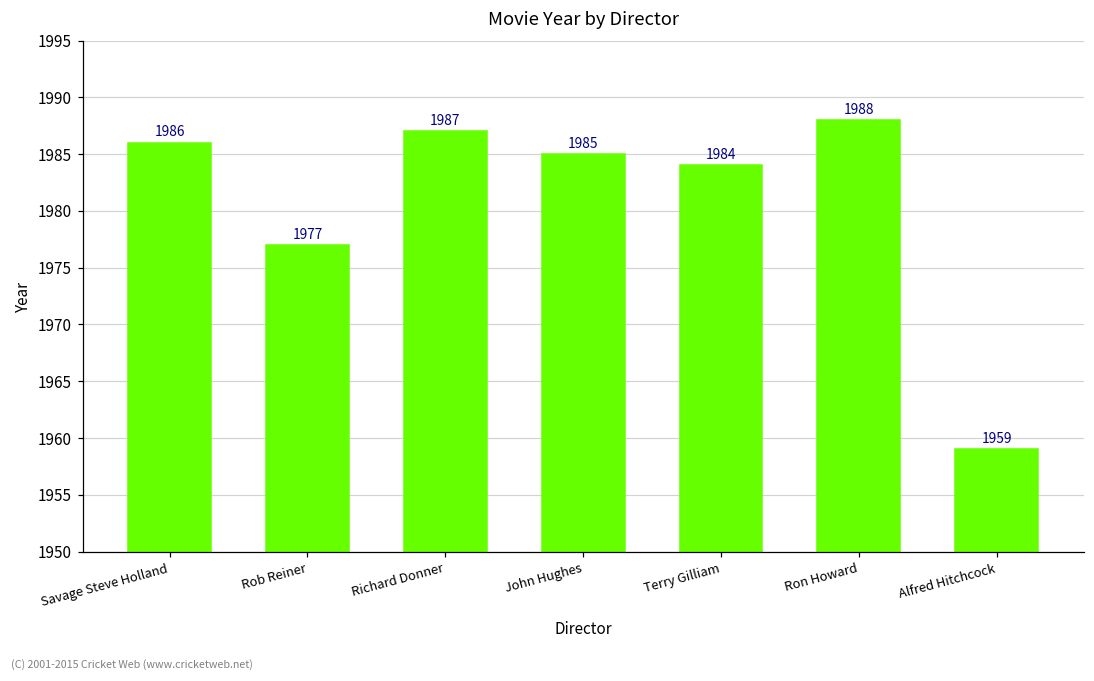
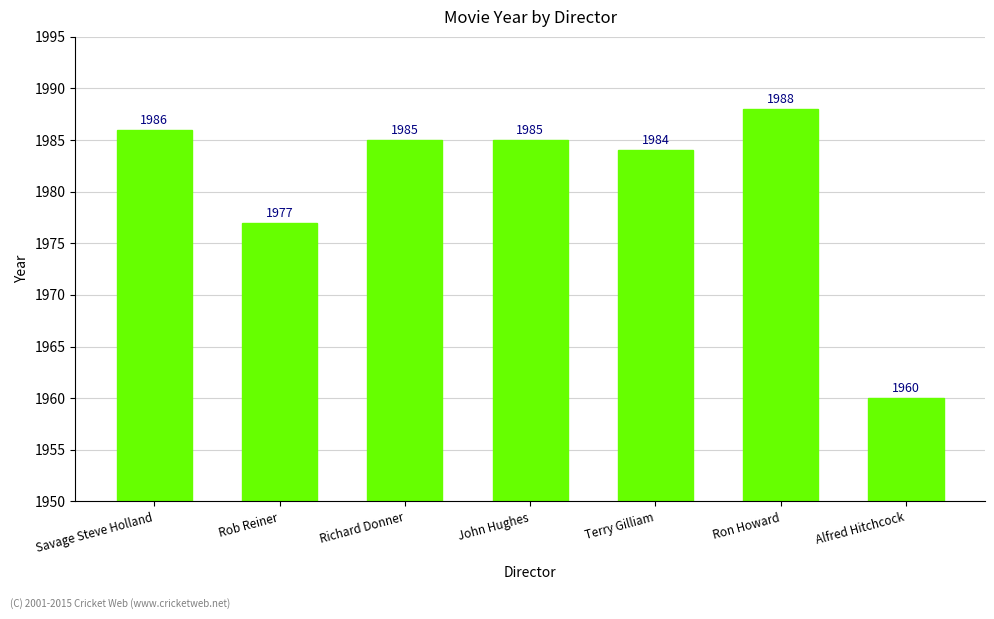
Richard Donner: 1987 -> 1985
Alfred Hitchcock: 1959 -> 1960
